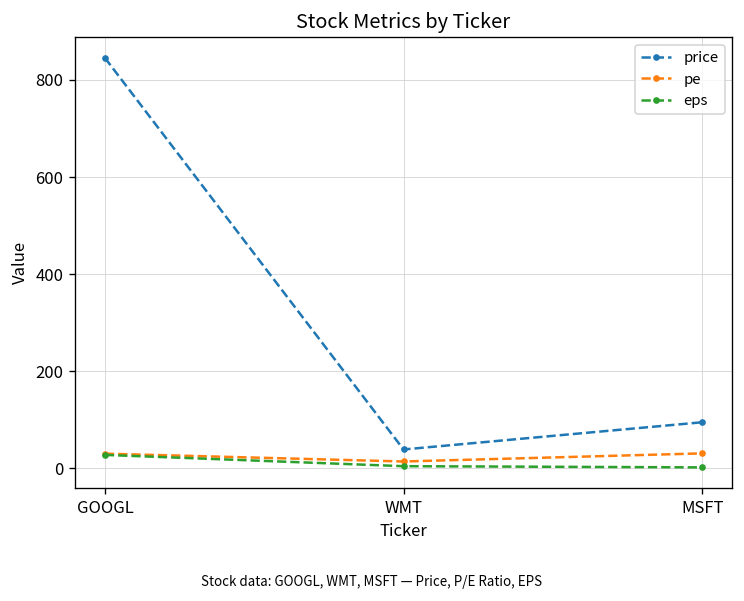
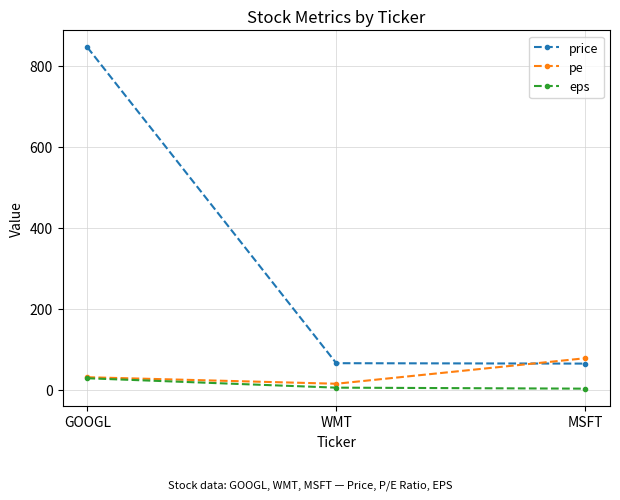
price, WMT: 40 -> 70
price, MSFT: 100 -> 60
pe, MSFT: 30 -> 80
